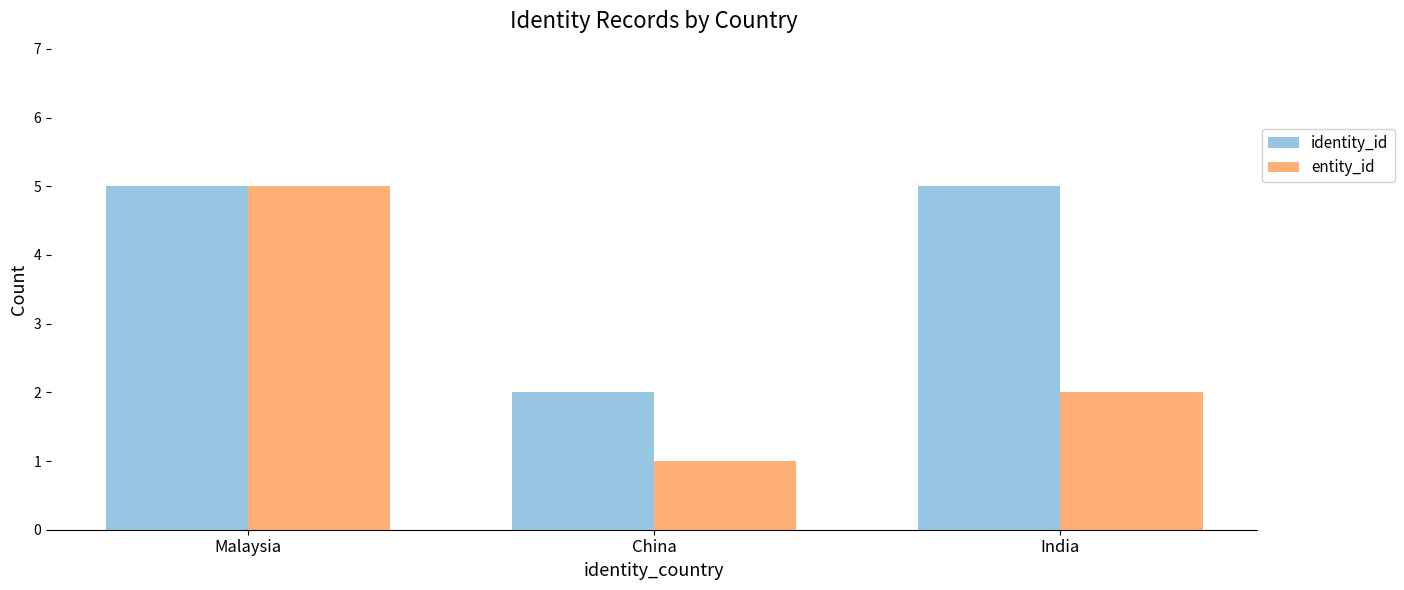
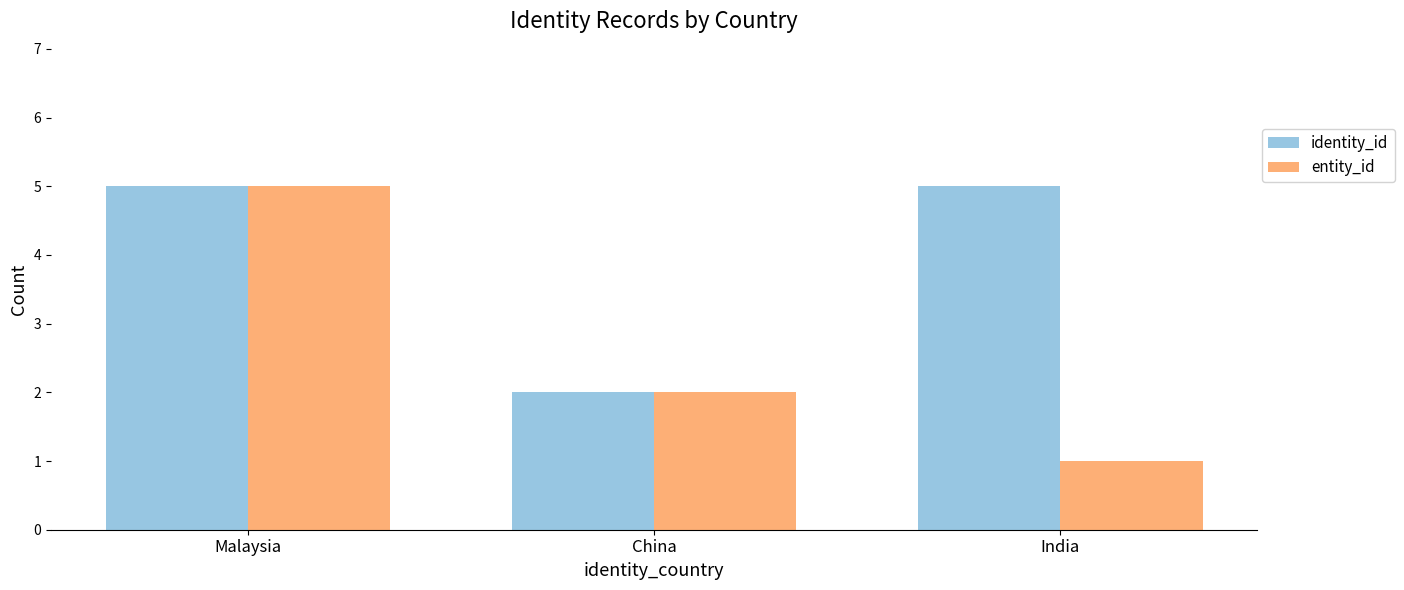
entity_id, China: 1 -> 2
entity_id, India: 2 -> 1
